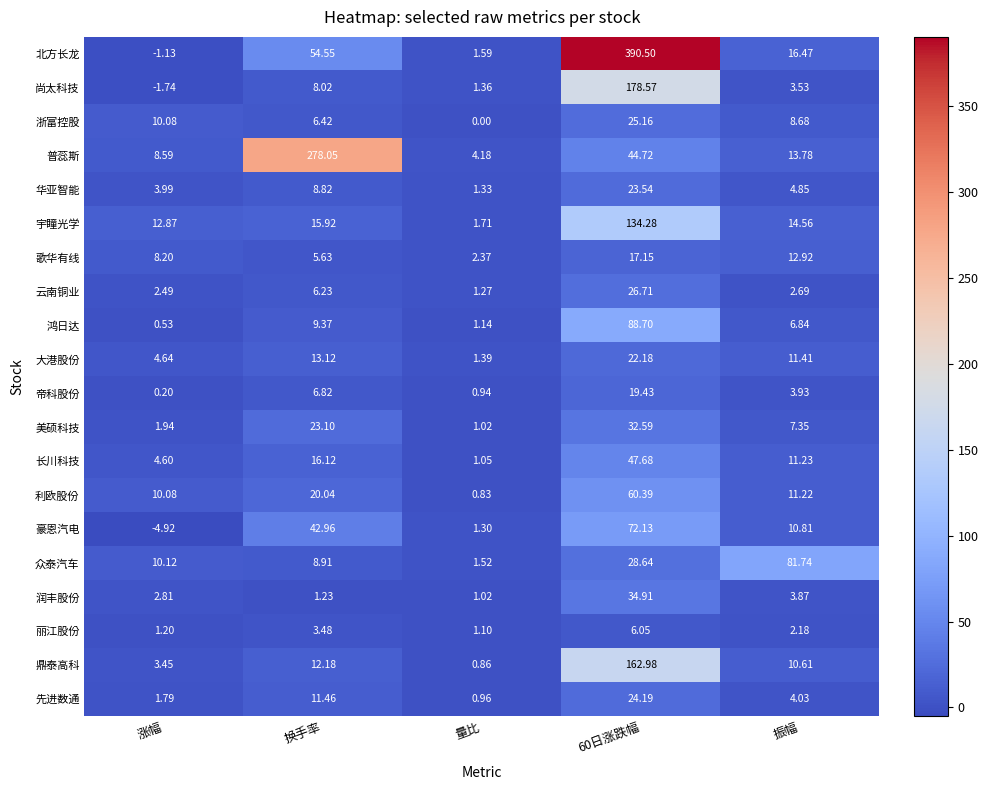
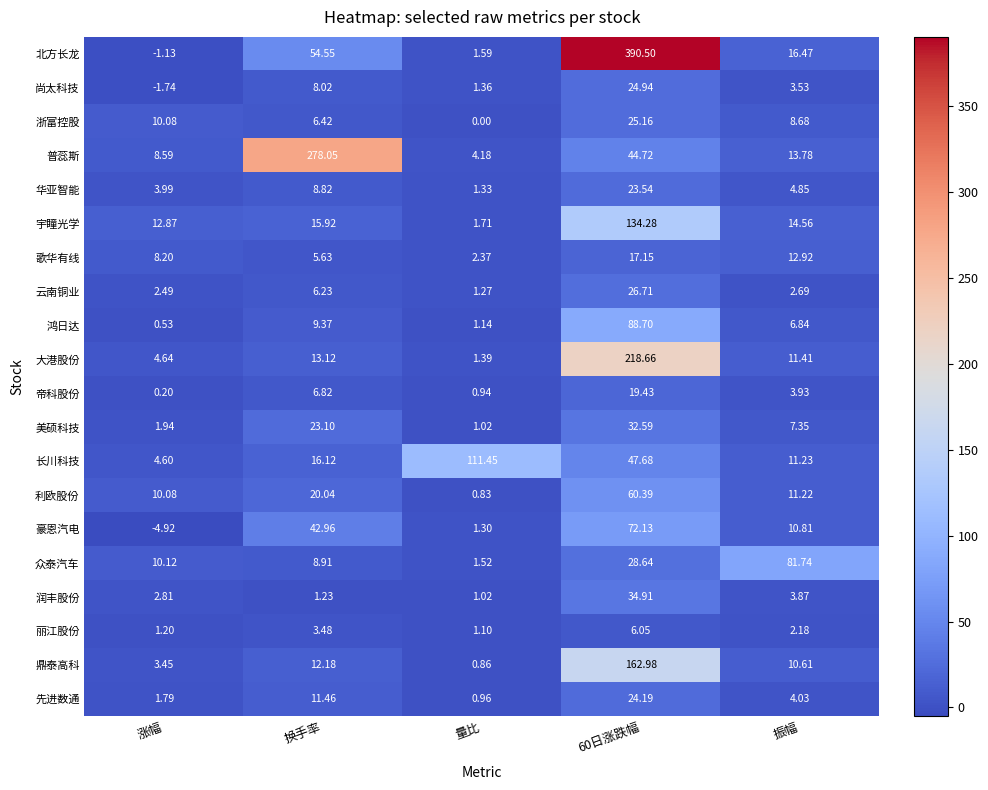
尚太科技, 60日涨跌幅: 178.57 -> 24.94
大港股份, 60日涨跌幅: 22.18 -> 218.66
长川科技, 量比: 1.05 -> 111.45
